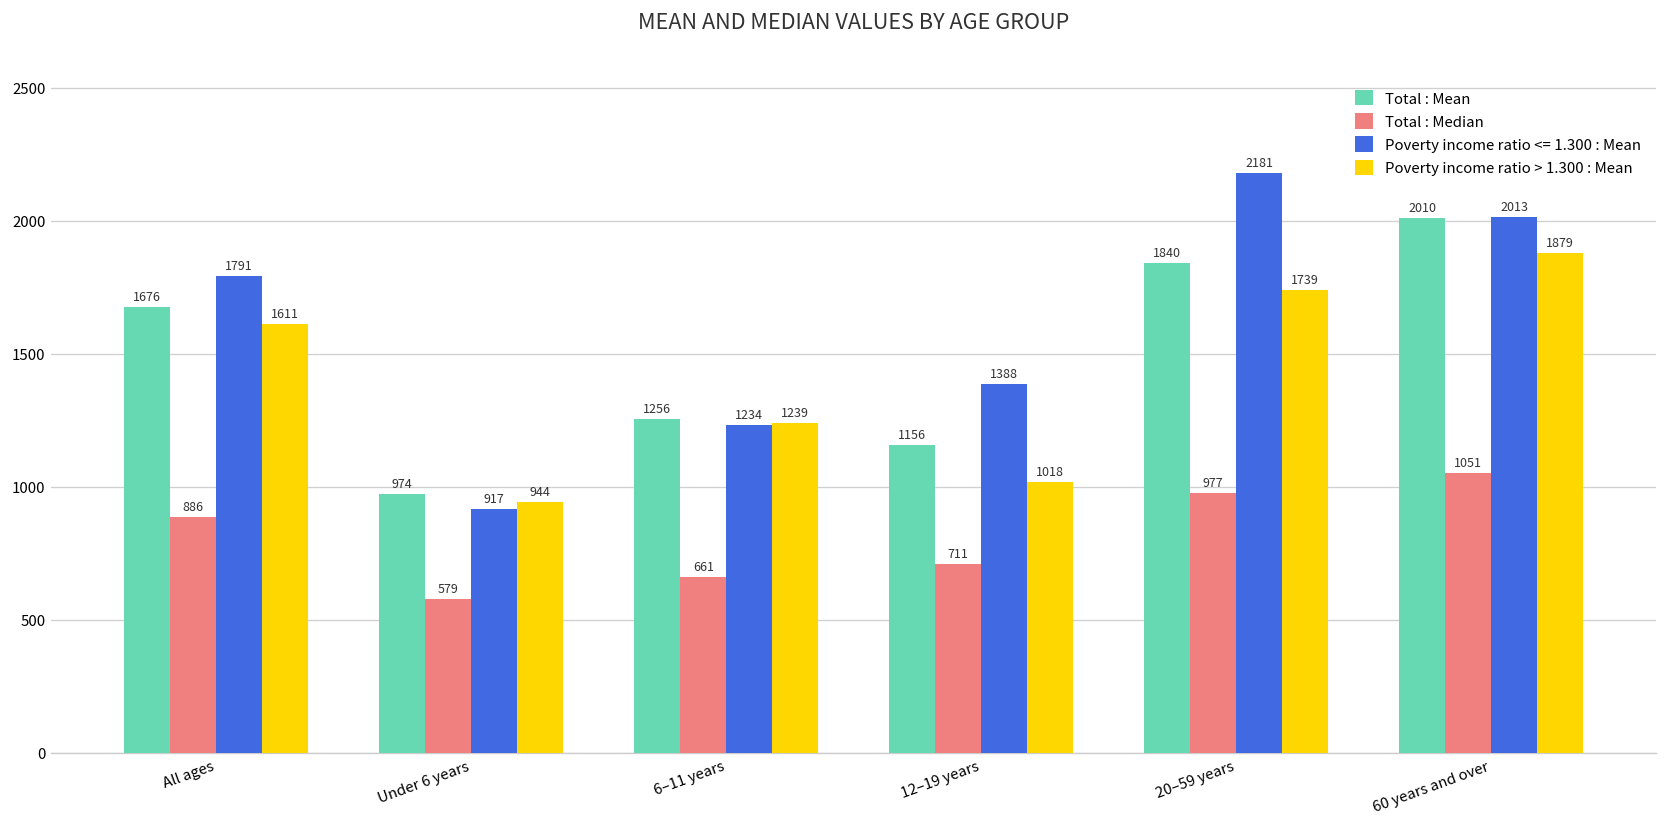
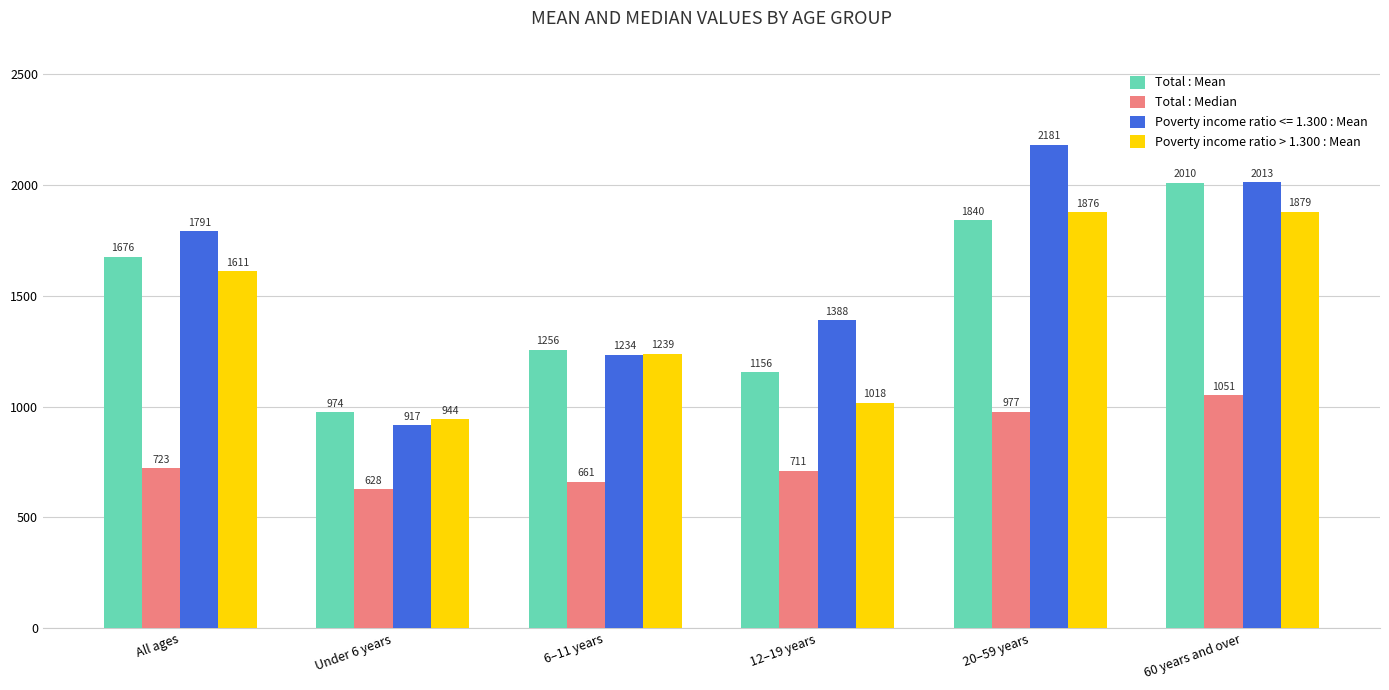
Total : Median, All ages: 886 -> 723
Total : Median, Under 6 years: 579 -> 628
Poverty income ratio > 1.300 : Mean, 20–59 years: 1739 -> 1876
